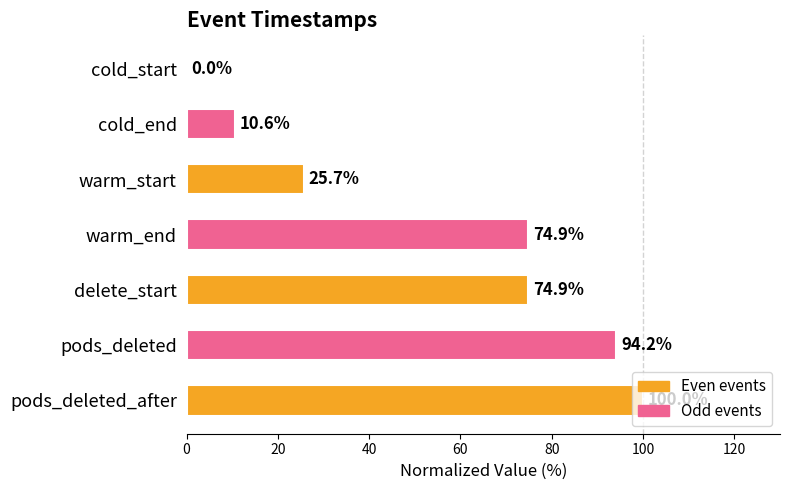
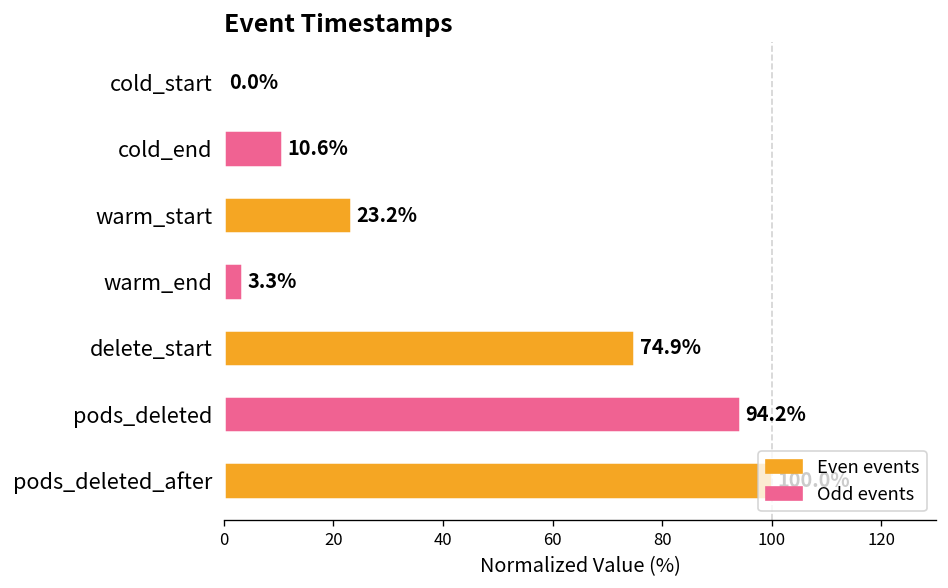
warm_start: 25.7% -> 23.2%
warm_end: 74.9% -> 3.3%
